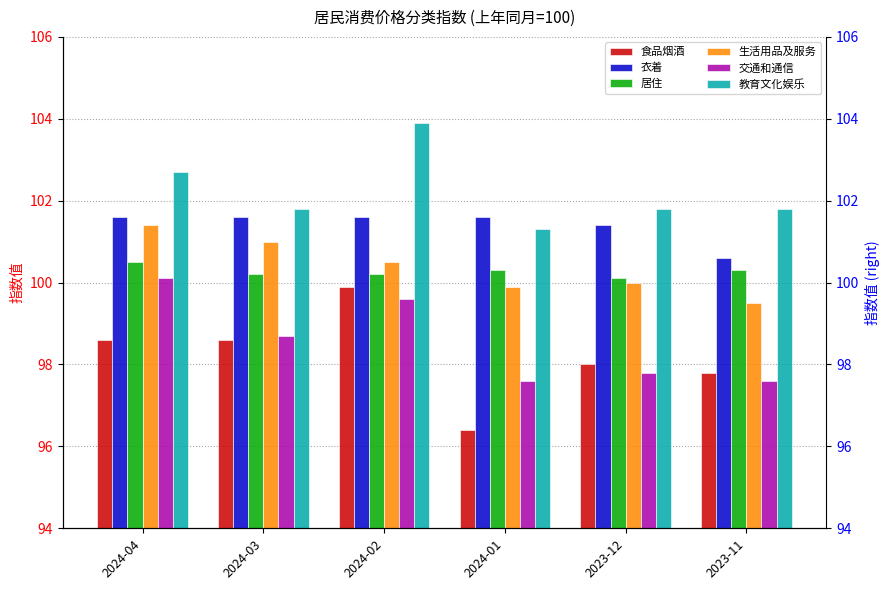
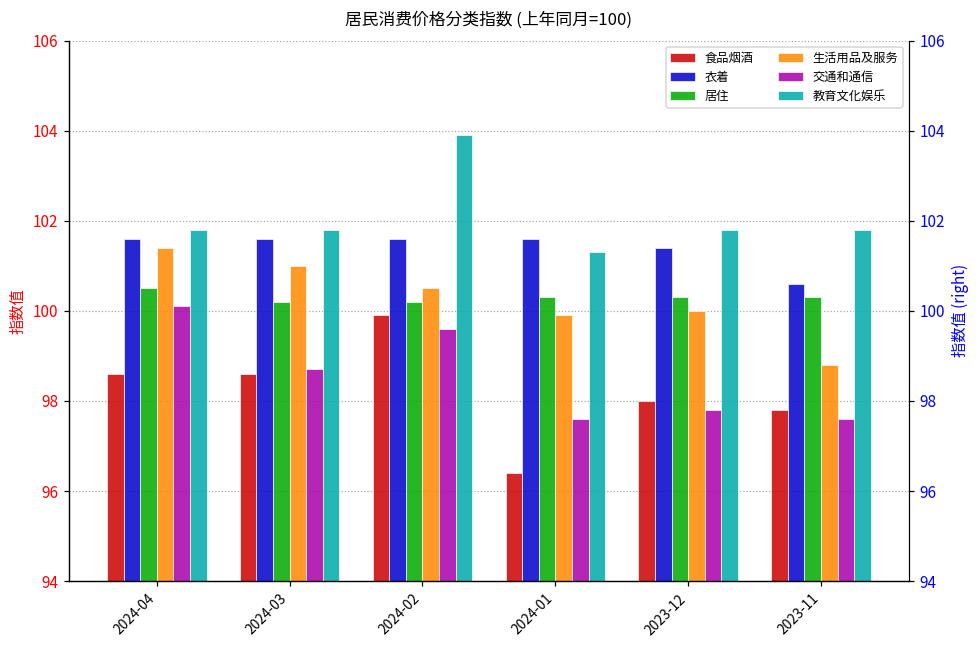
教育文化娱乐, 2024-04: 102.7 -> 101.8
居住, 2023-12: 100.1 -> 100.3
生活用品及服务, 2023-11: 99.5 -> 98.8
